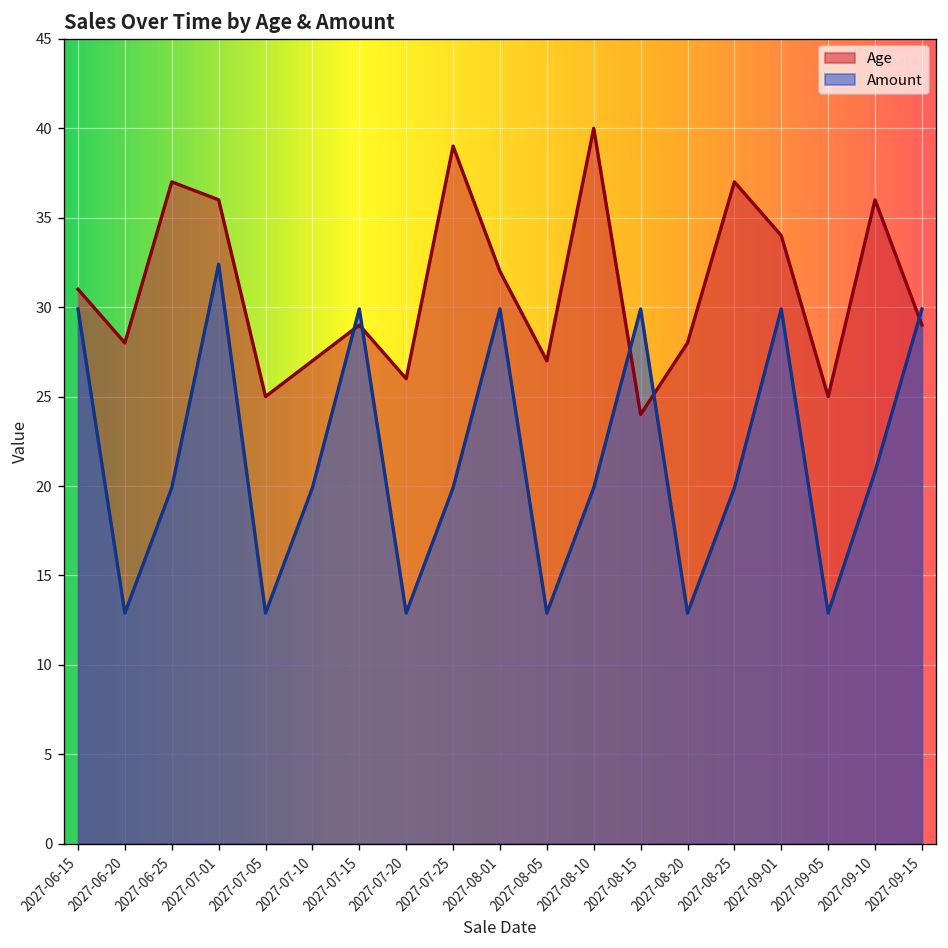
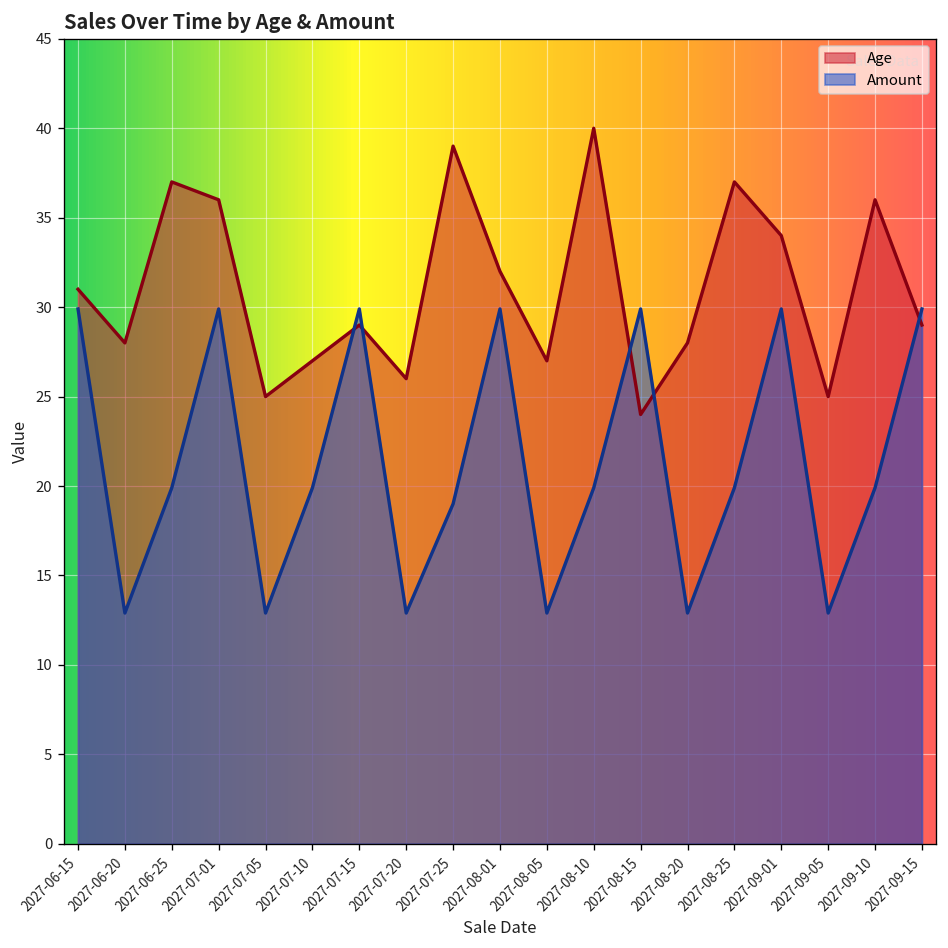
Amount, 2027-07-01: 32.4 -> 29.9
Amount, 2027-07-25: 19.9 -> 19.0
Amount, 2027-09-10: 20.8 -> 19.9
